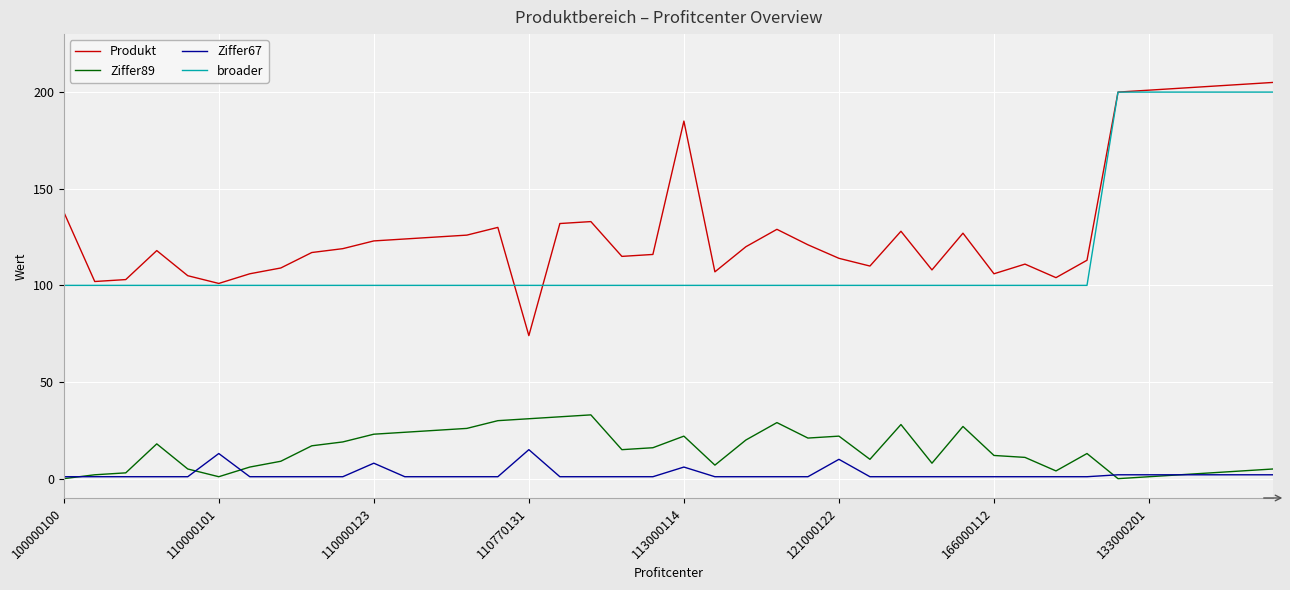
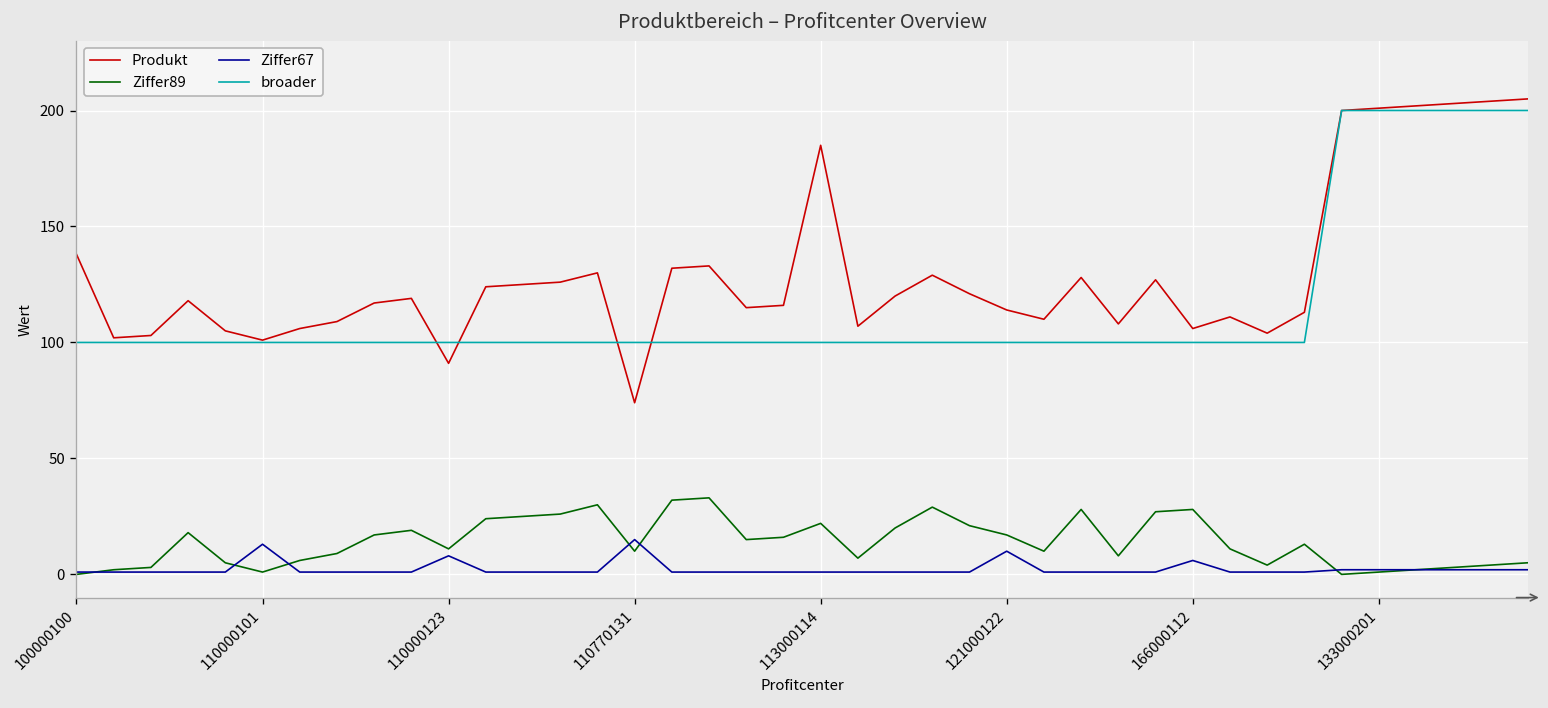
Produkt, 110000123: 123 -> 91
Ziffer89, 110000123: 23 -> 11
Ziffer89, 110770131: 31 -> 10
Ziffer67, 113000114: 6 -> 1
Ziffer89, 121000122: 22 -> 17
Ziffer89, 166000112: 12 -> 28
Ziffer67, 166000112: 1 -> 6
